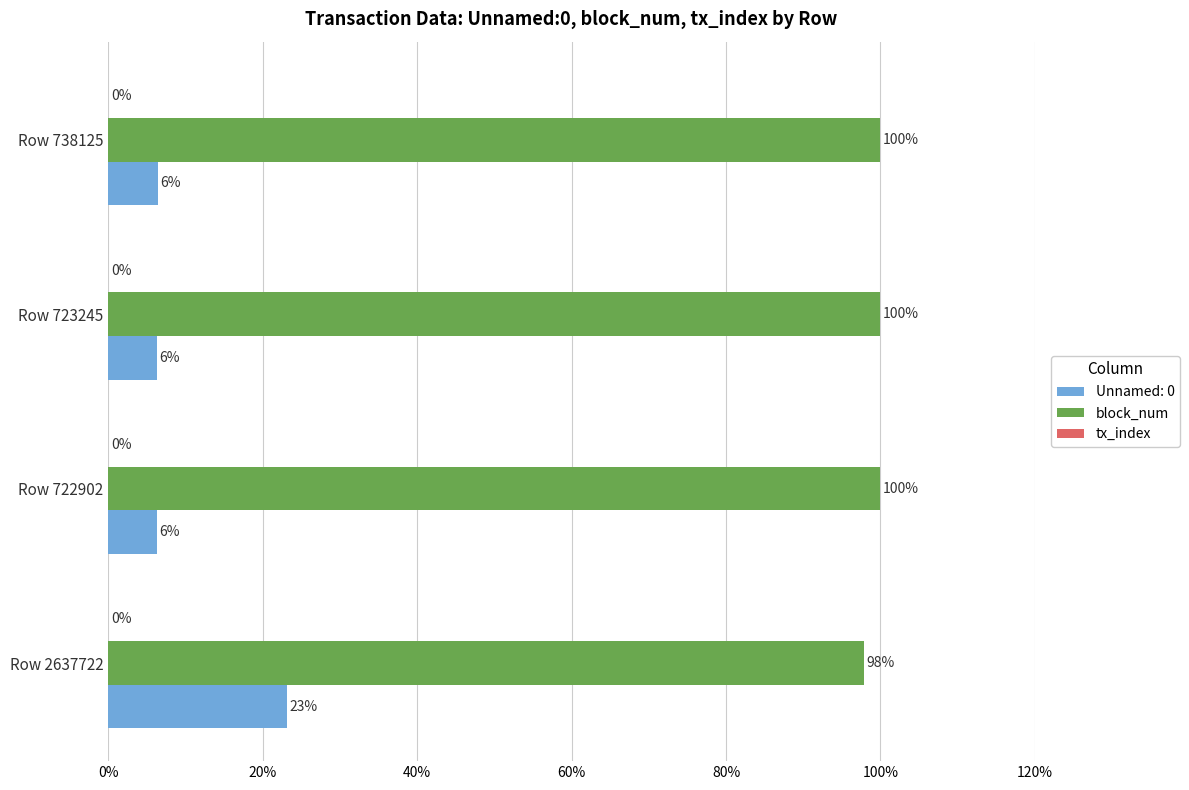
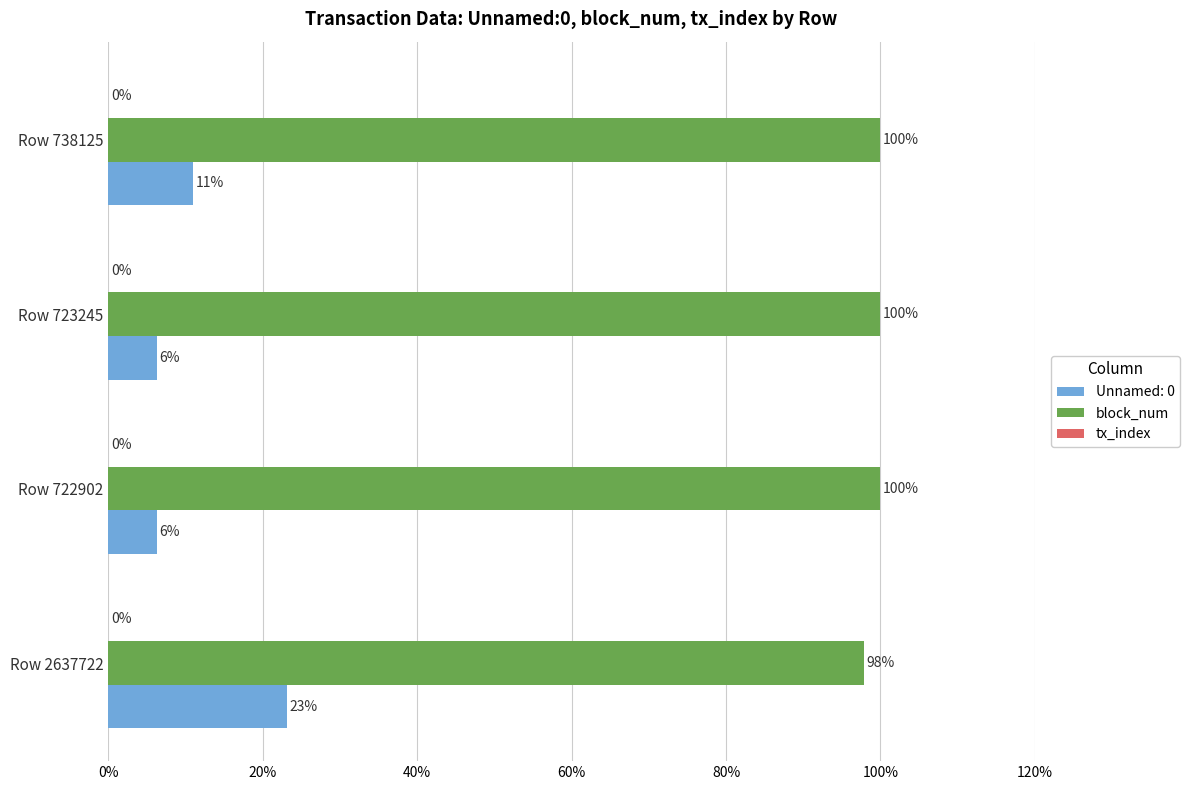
Unnamed: 0, Row 738125: 6% -> 11%
